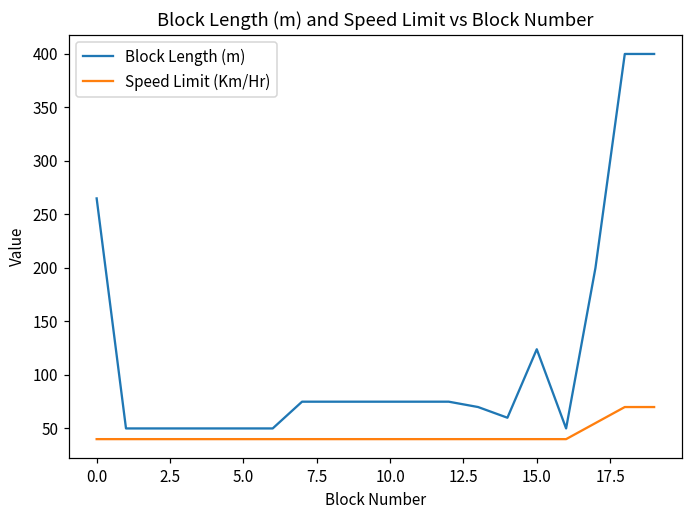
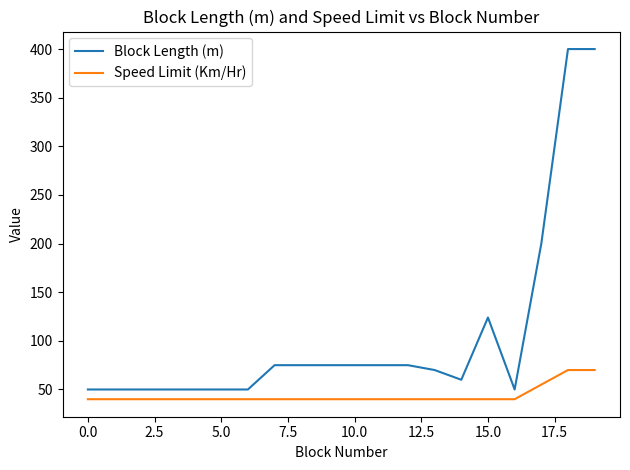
Block Length (m), 0.0: 270 -> 50
